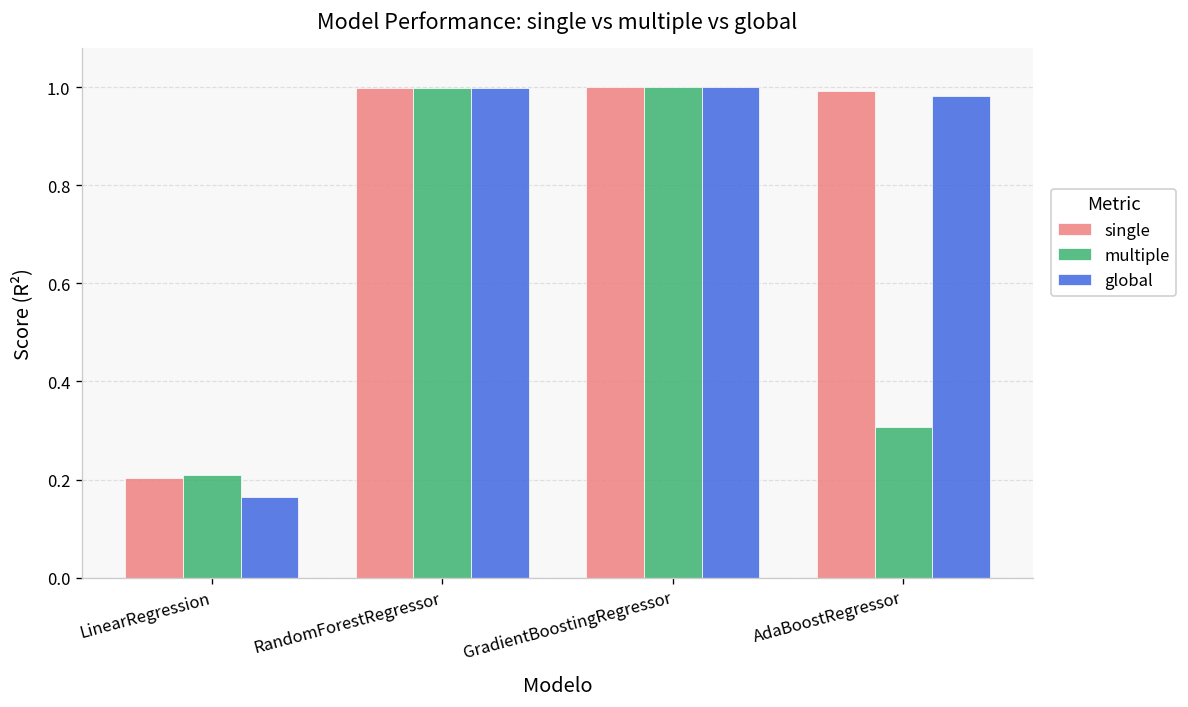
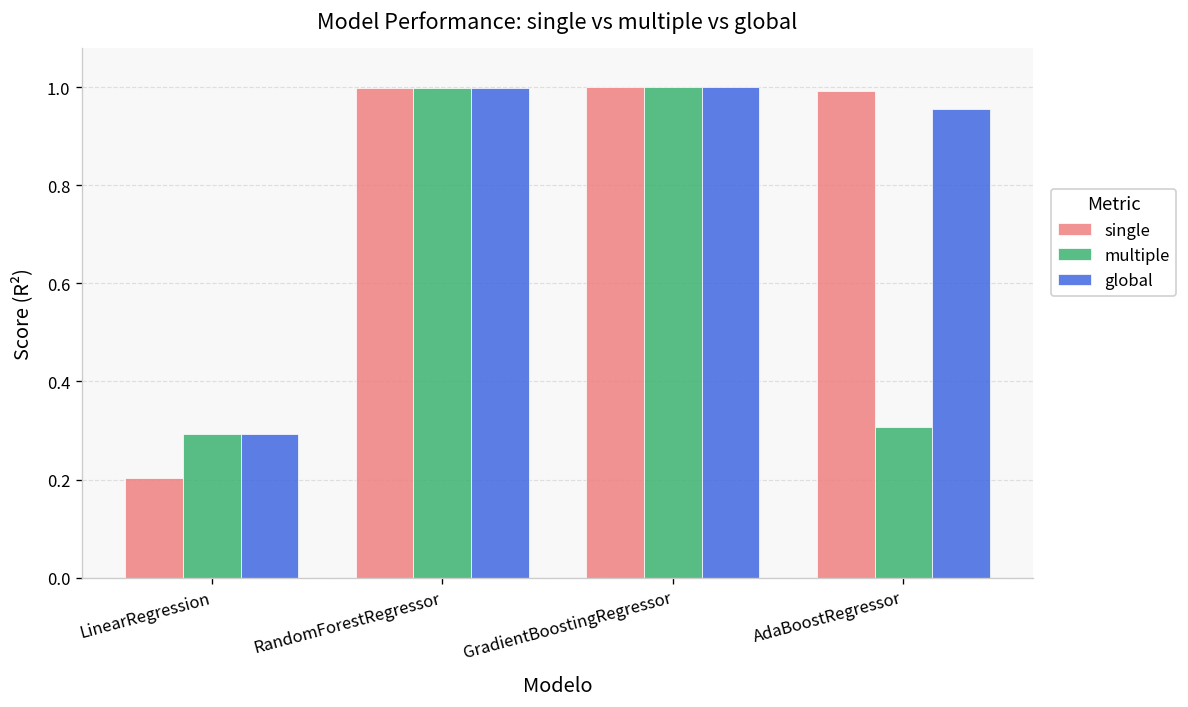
multiple, LinearRegression: 0.21 -> 0.29
global, LinearRegression: 0.17 -> 0.29
global, AdaBoostRegressor: 0.98 -> 0.96
